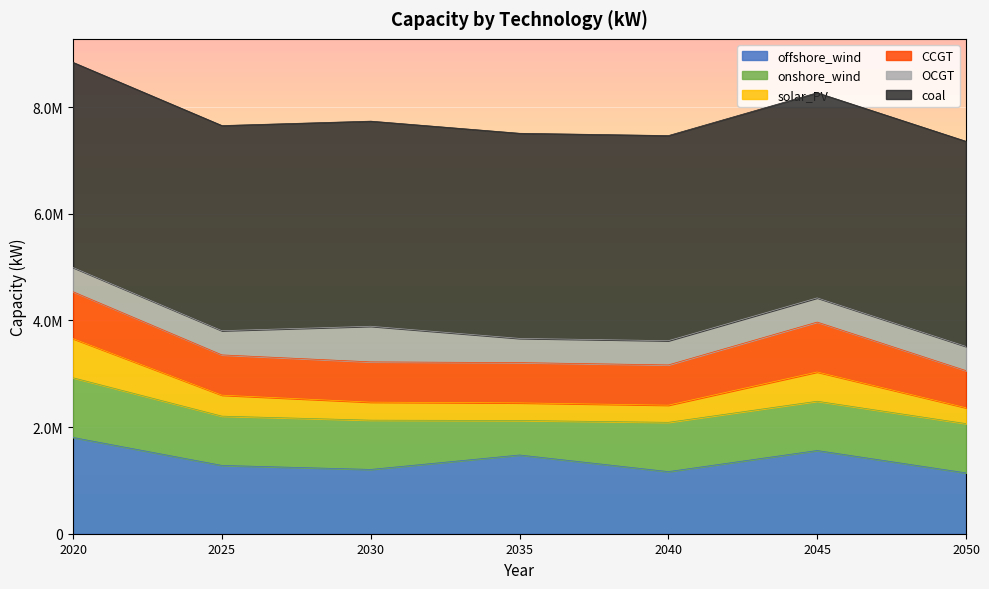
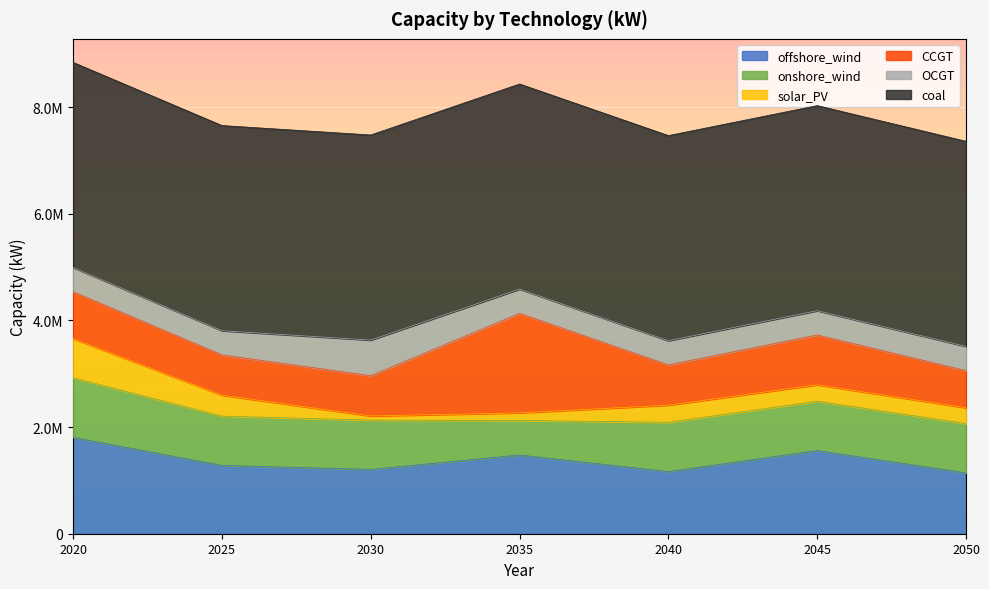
solar_PV, 2030: 300000 -> 100000
solar_PV, 2035: 300000 -> 100000
CCGT, 2035: 800000 -> 1900000
solar_PV, 2045: 500000 -> 300000
